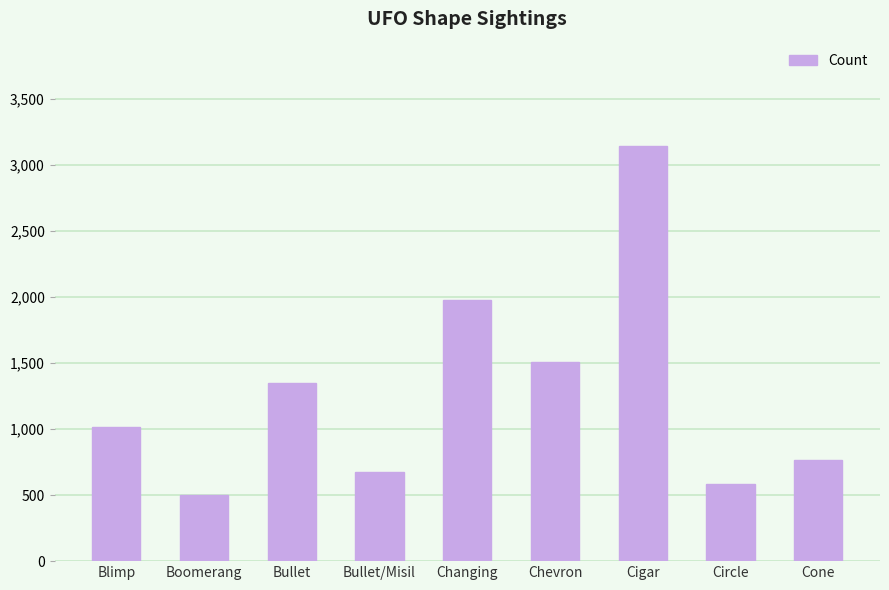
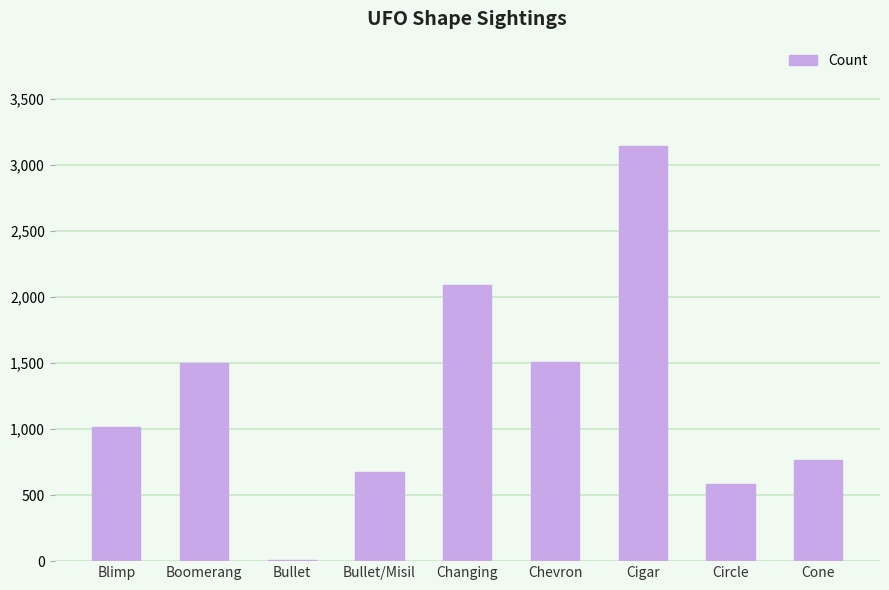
Boomerang: 500 -> 1,500
Bullet: 1,350 -> 10
Changing: 1,980 -> 2,090
